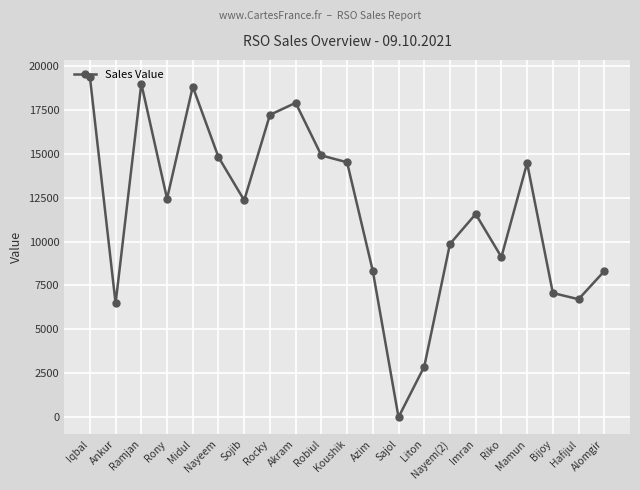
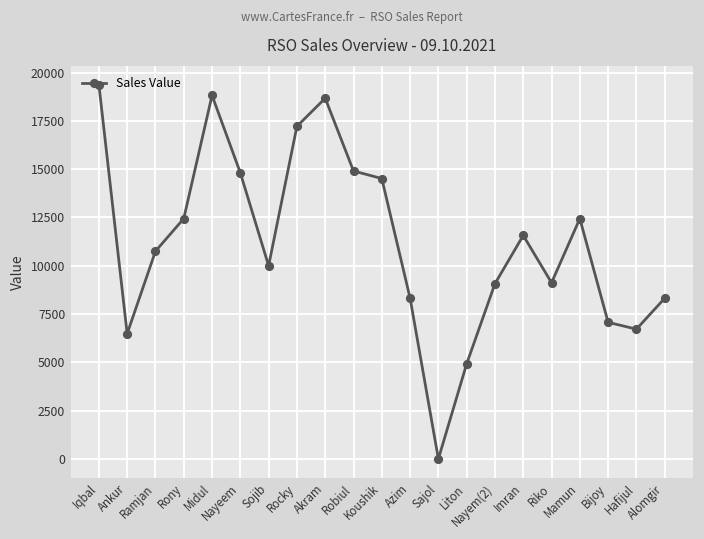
Ramjan: 19000 -> 10700
Sojib: 12300 -> 10000
Akram: 17900 -> 18700
Liton: 2900 -> 4900
Nayem(2): 9900 -> 9100
Mamun: 14500 -> 12400
